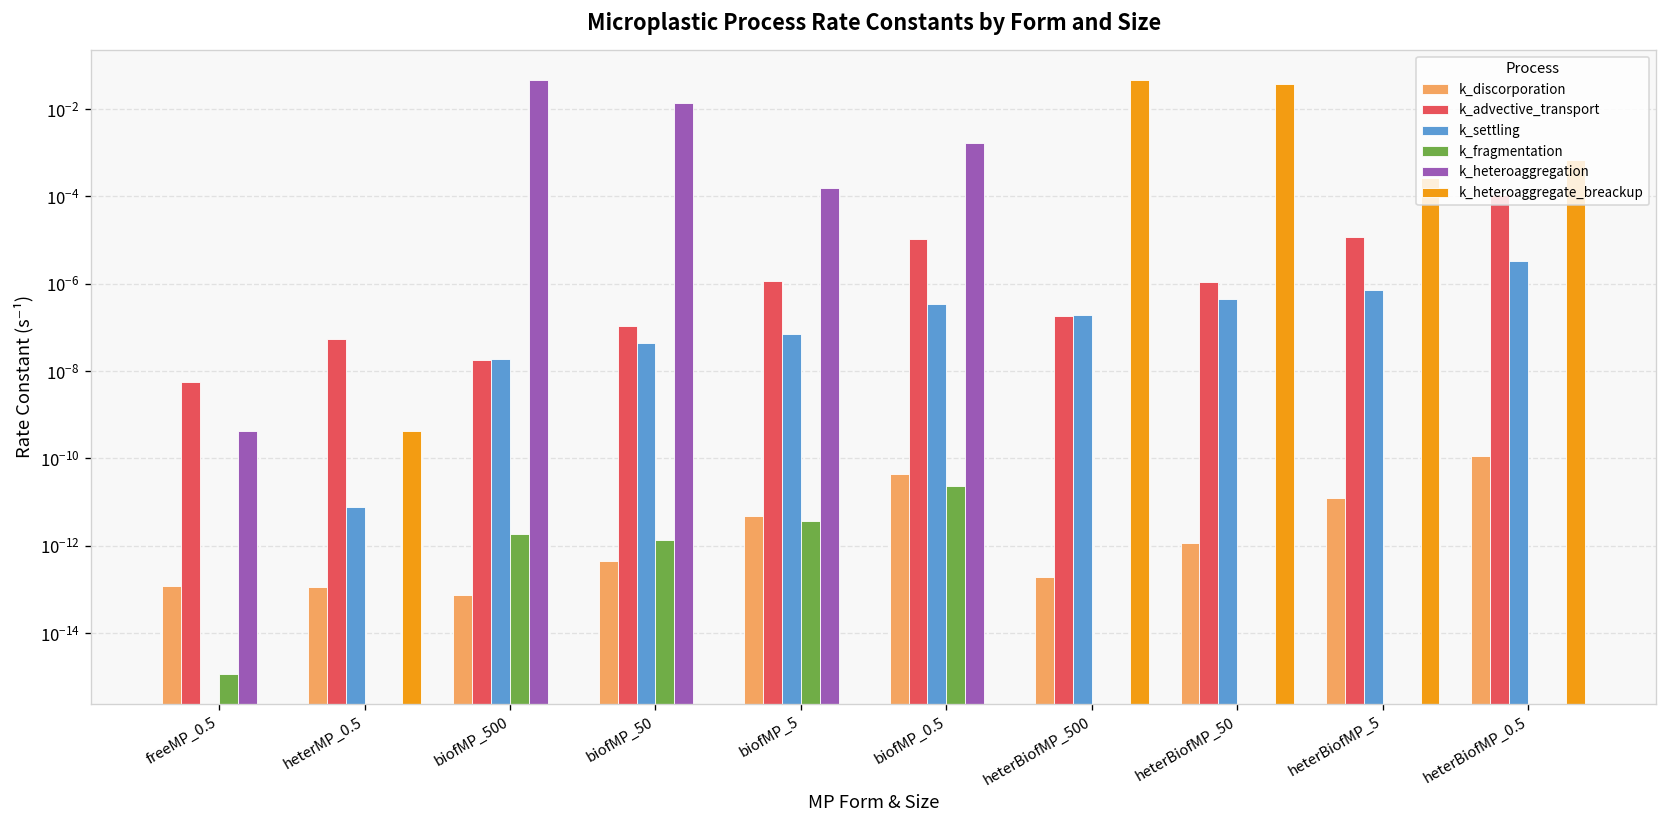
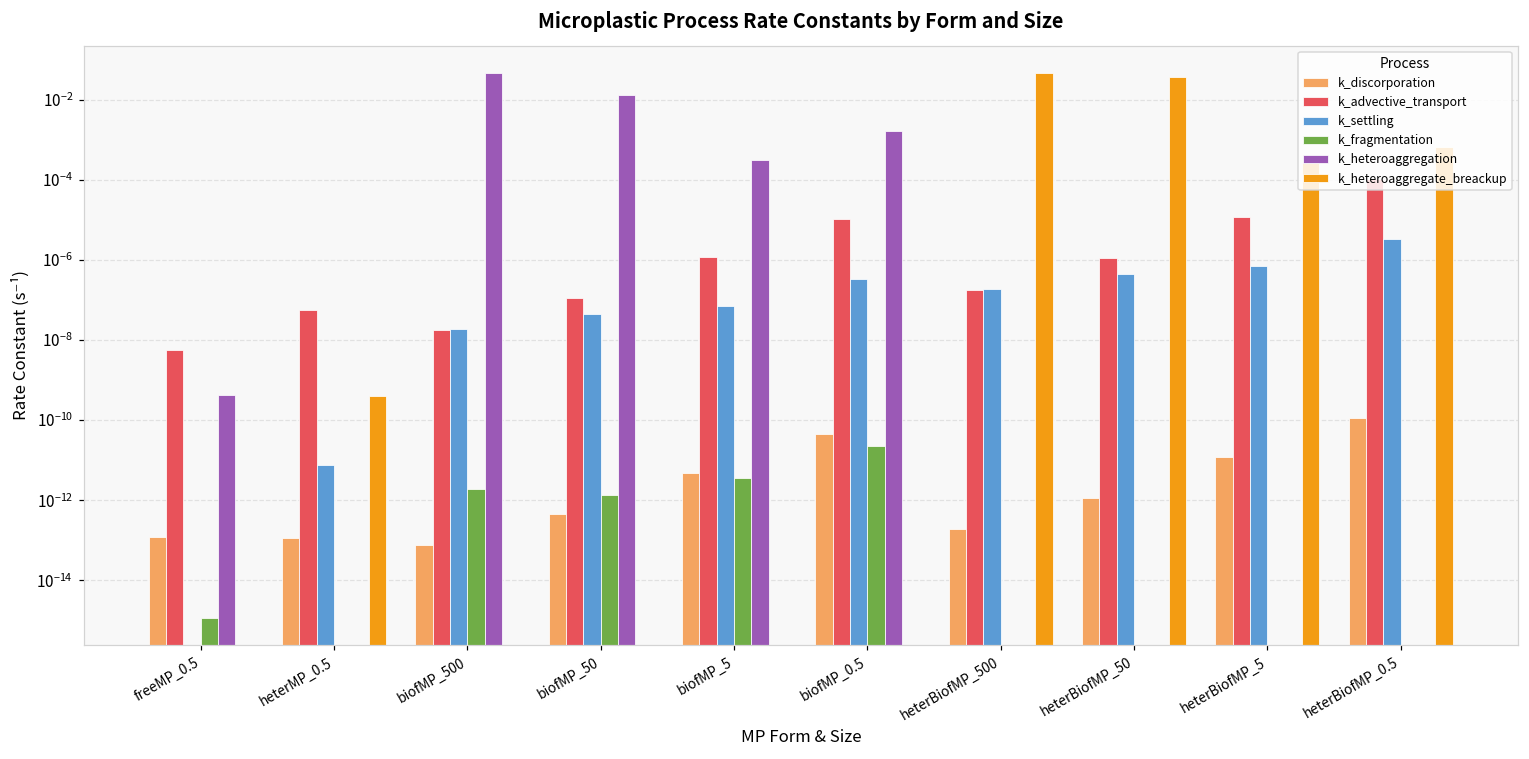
k_heteroaggregation, biofMP_5: 0.00015 -> 0.0003
